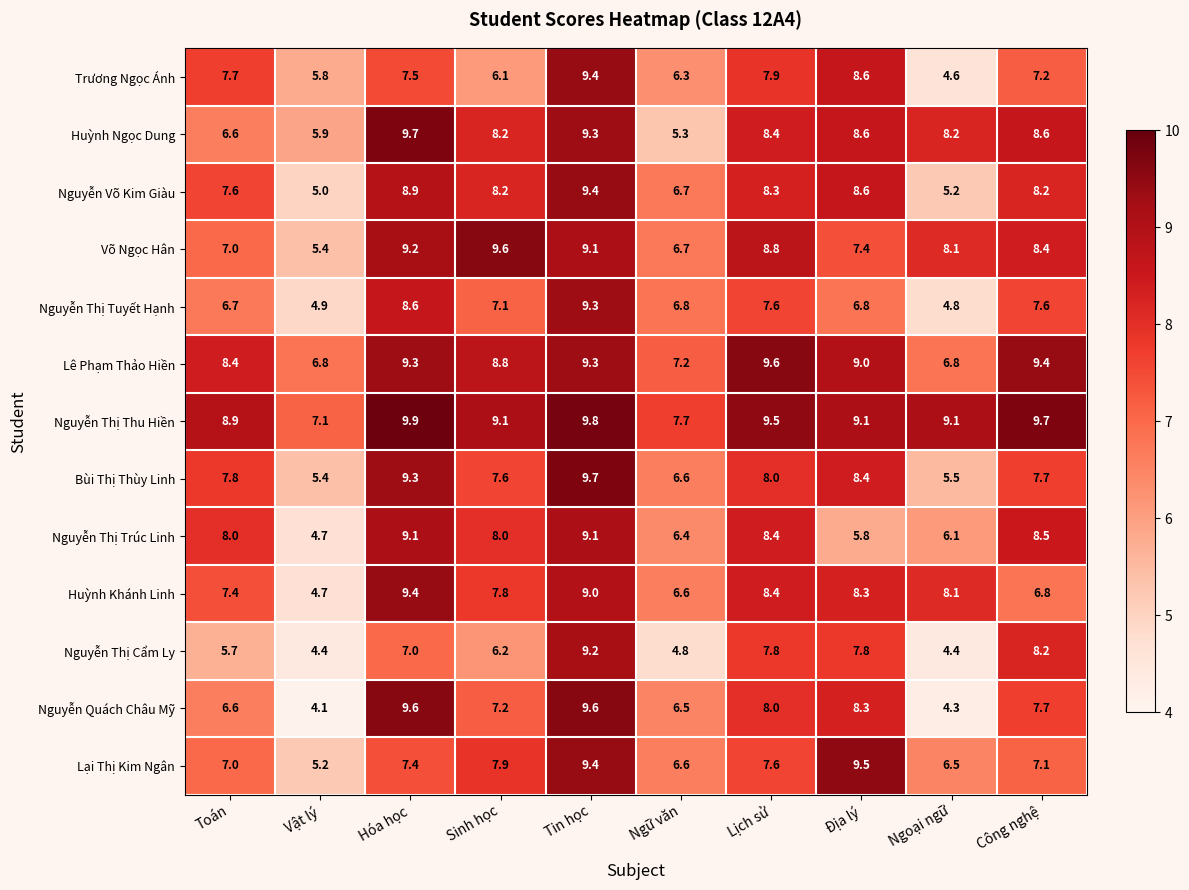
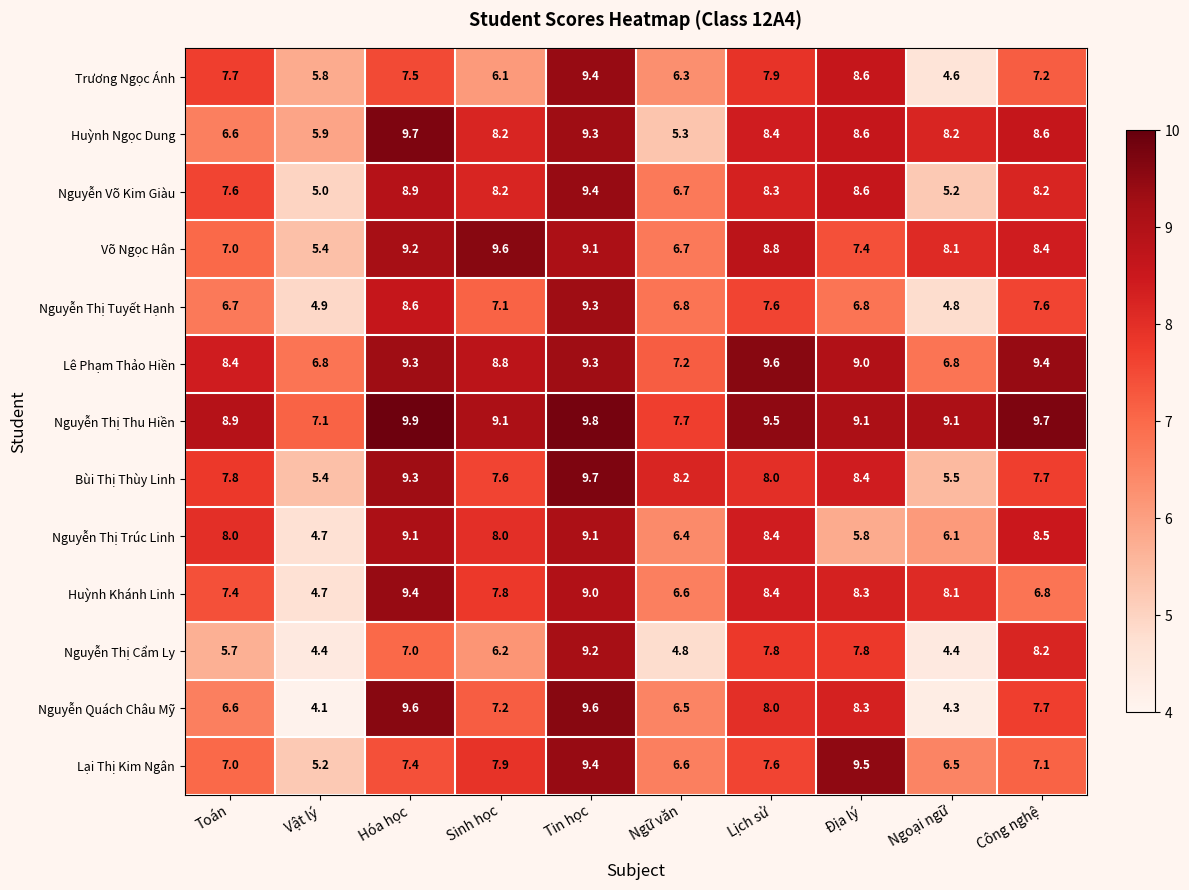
Bùi Thị Thùy Linh, Ngữ văn: 6.6 -> 8.2
